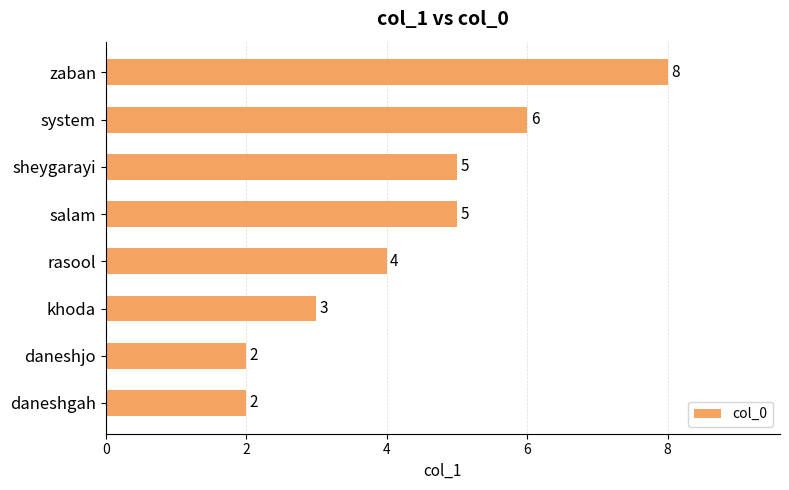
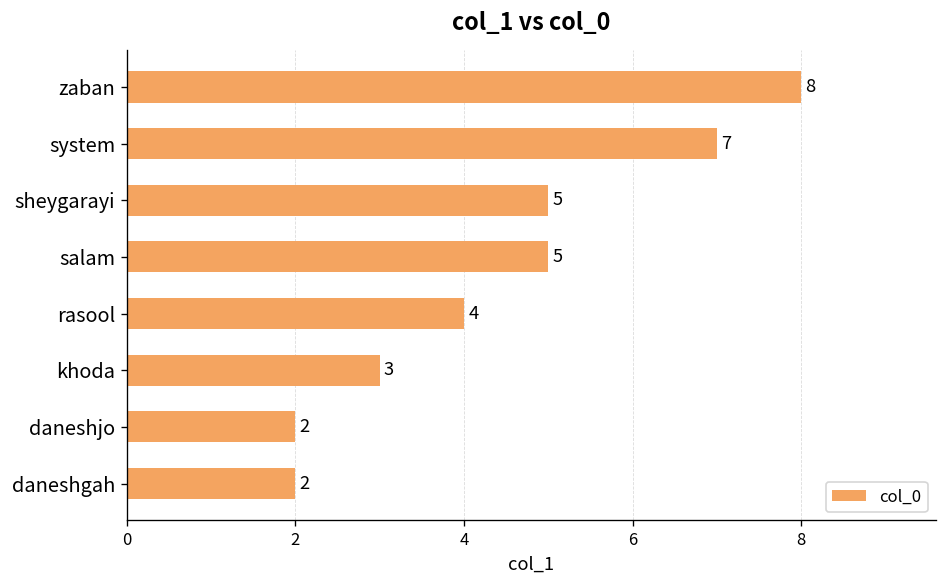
system: 6 -> 7
